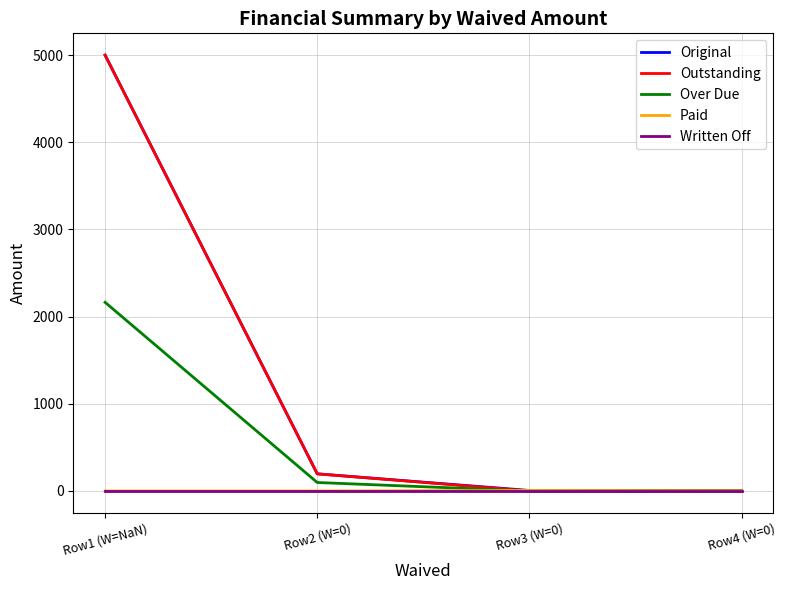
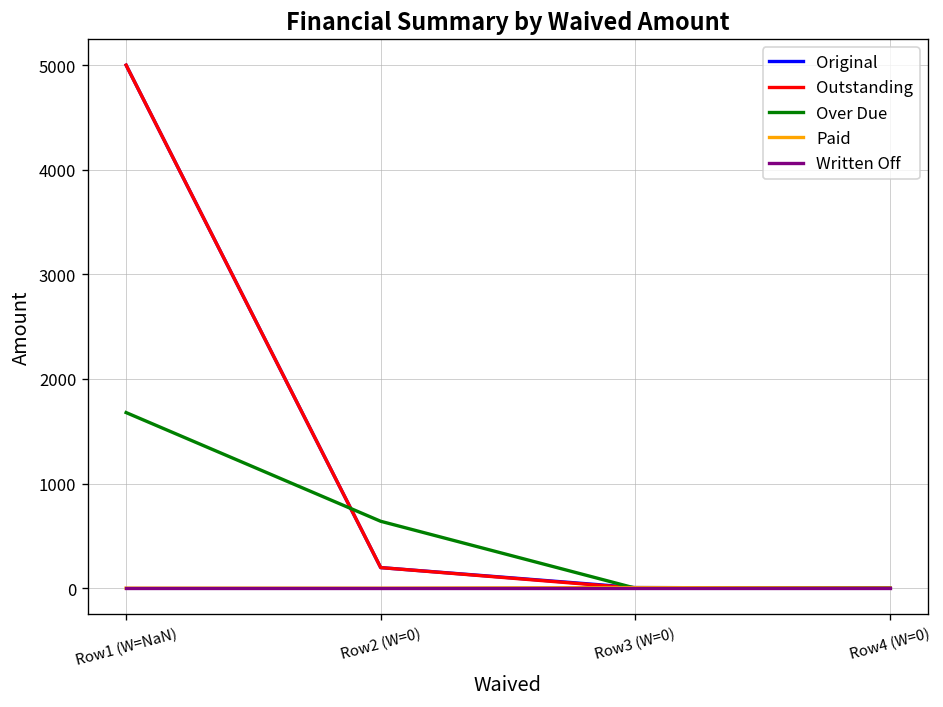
Over Due, Row1 (W=NaN): 2200 -> 1700
Over Due, Row2 (W=0): 100 -> 600
